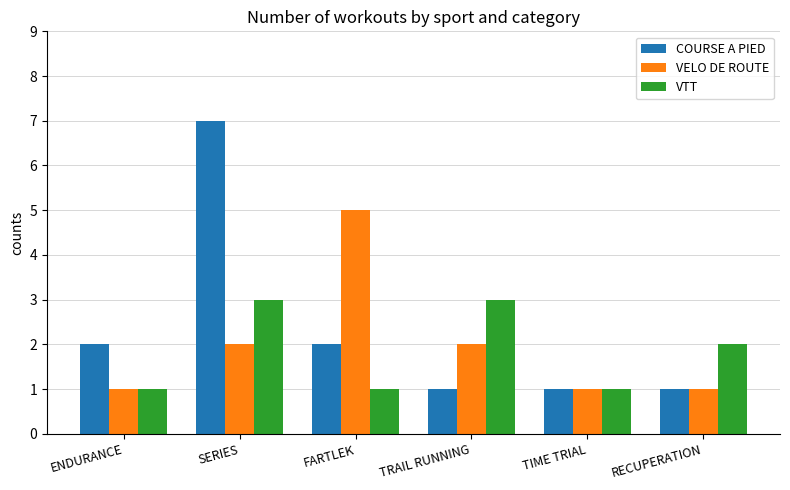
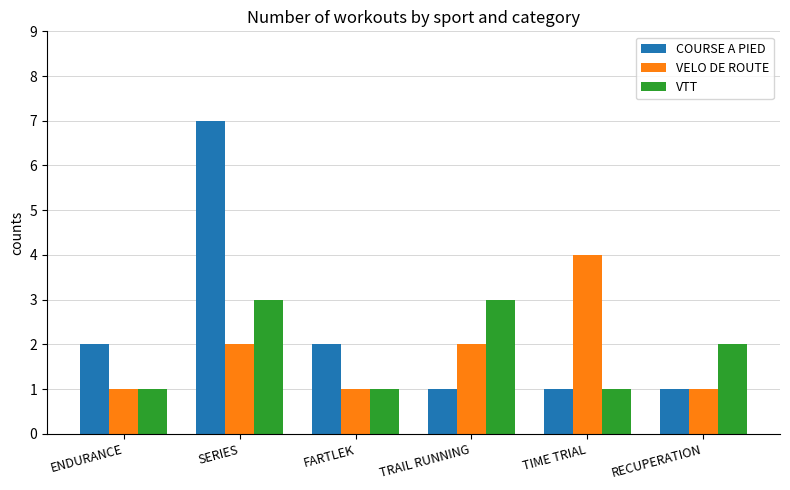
VELO DE ROUTE, FARTLEK: 5 -> 1
VELO DE ROUTE, TIME TRIAL: 1 -> 4
